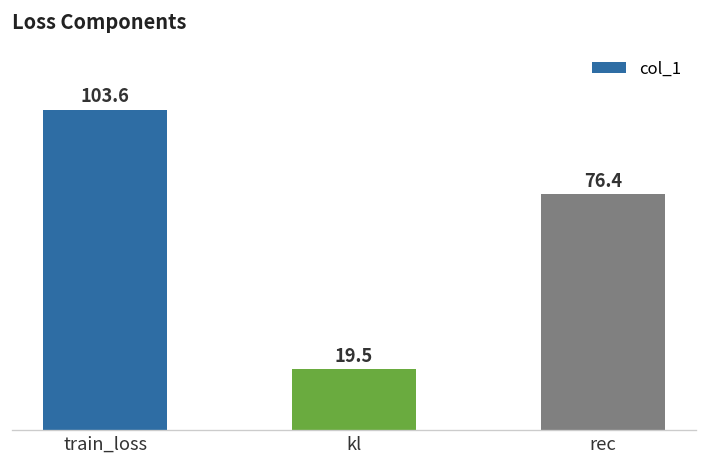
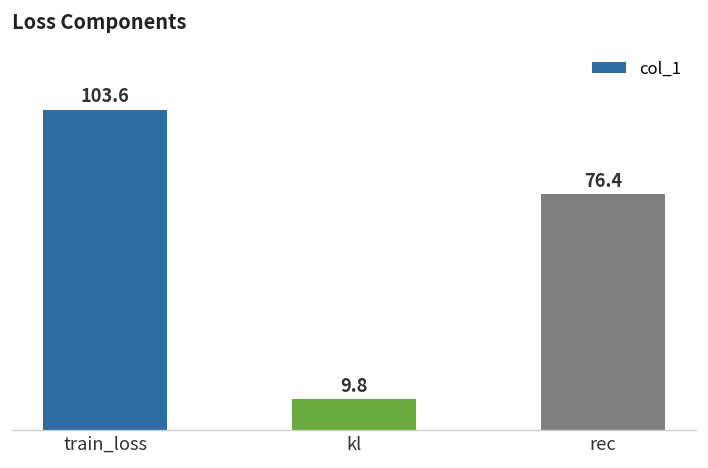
kl: 19.5 -> 9.8
